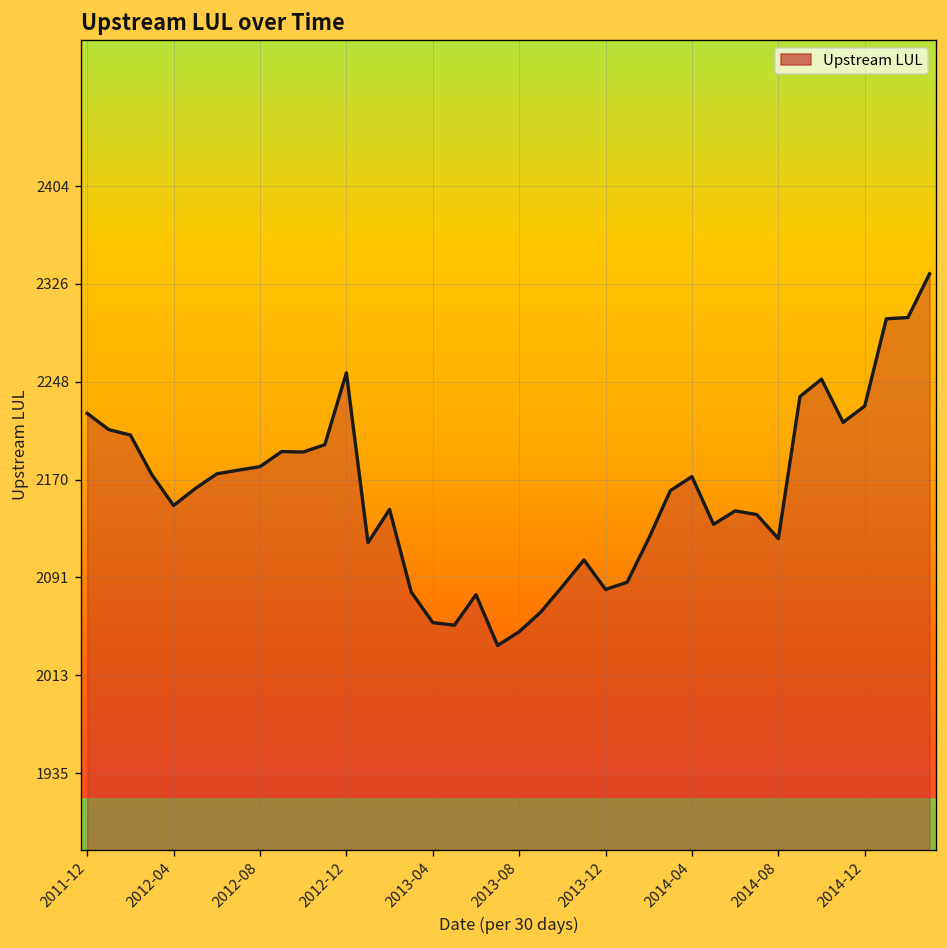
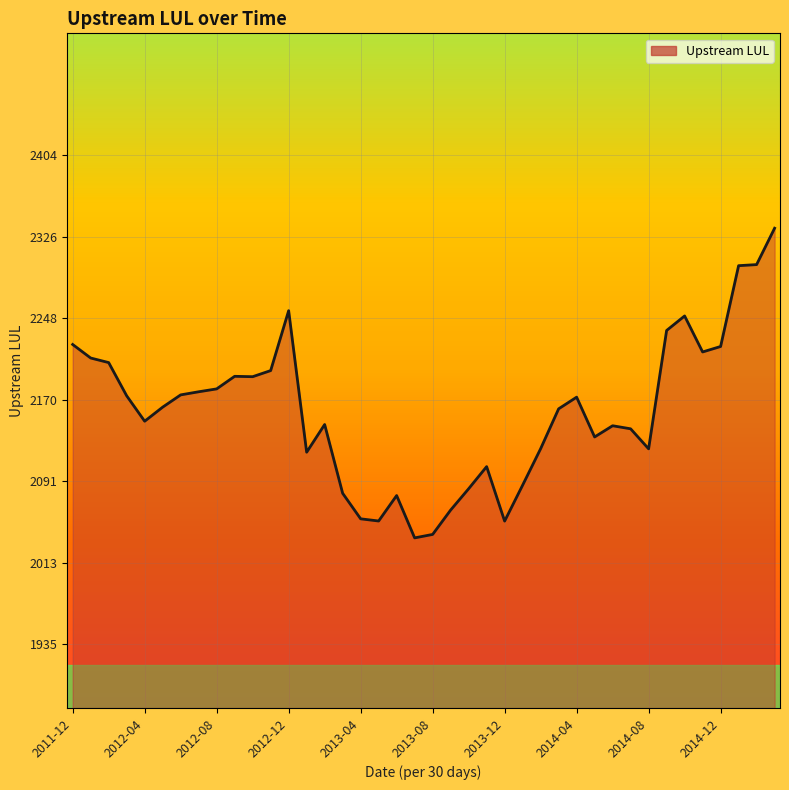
2013-08: 2049 -> 2041
2013-12: 2082 -> 2054
2014-12: 2229 -> 2221
